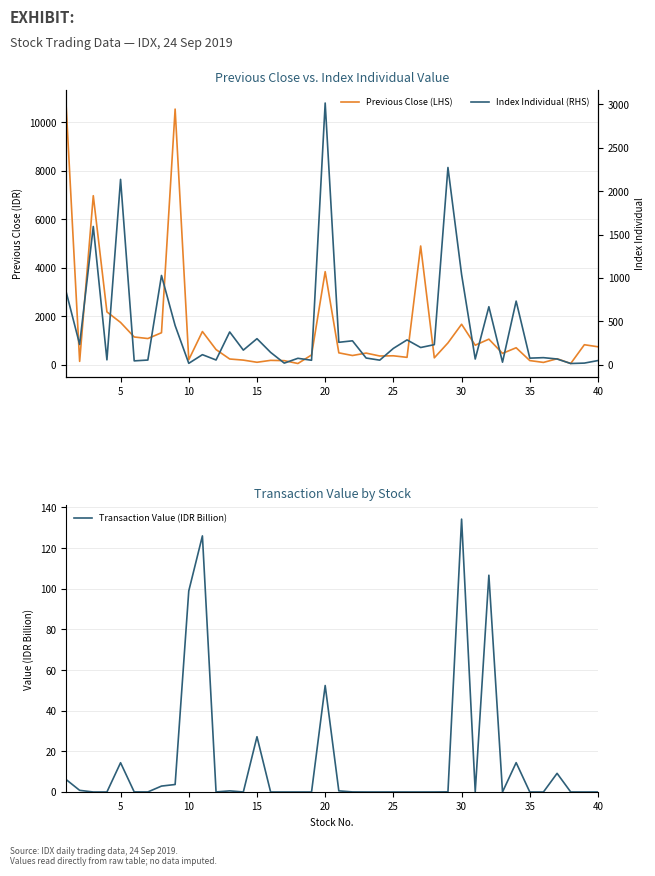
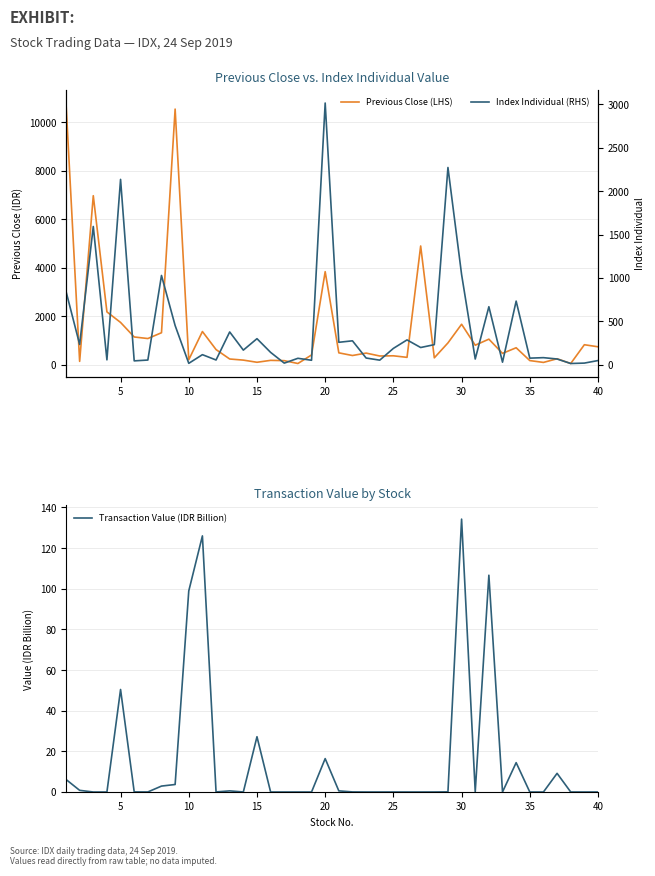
Transaction Value by Stock, 5: 14 -> 50
Transaction Value by Stock, 20: 52 -> 16
